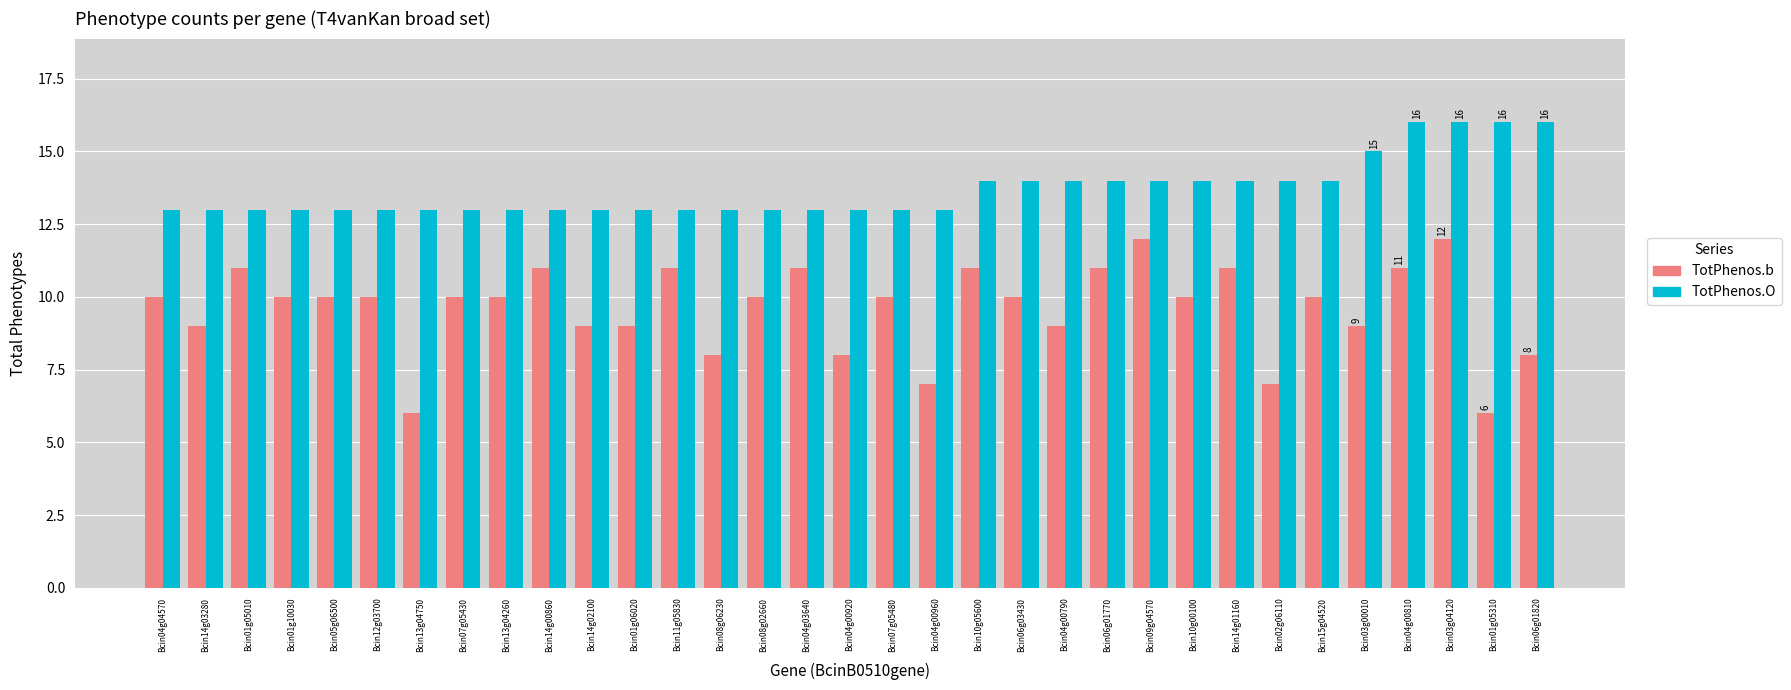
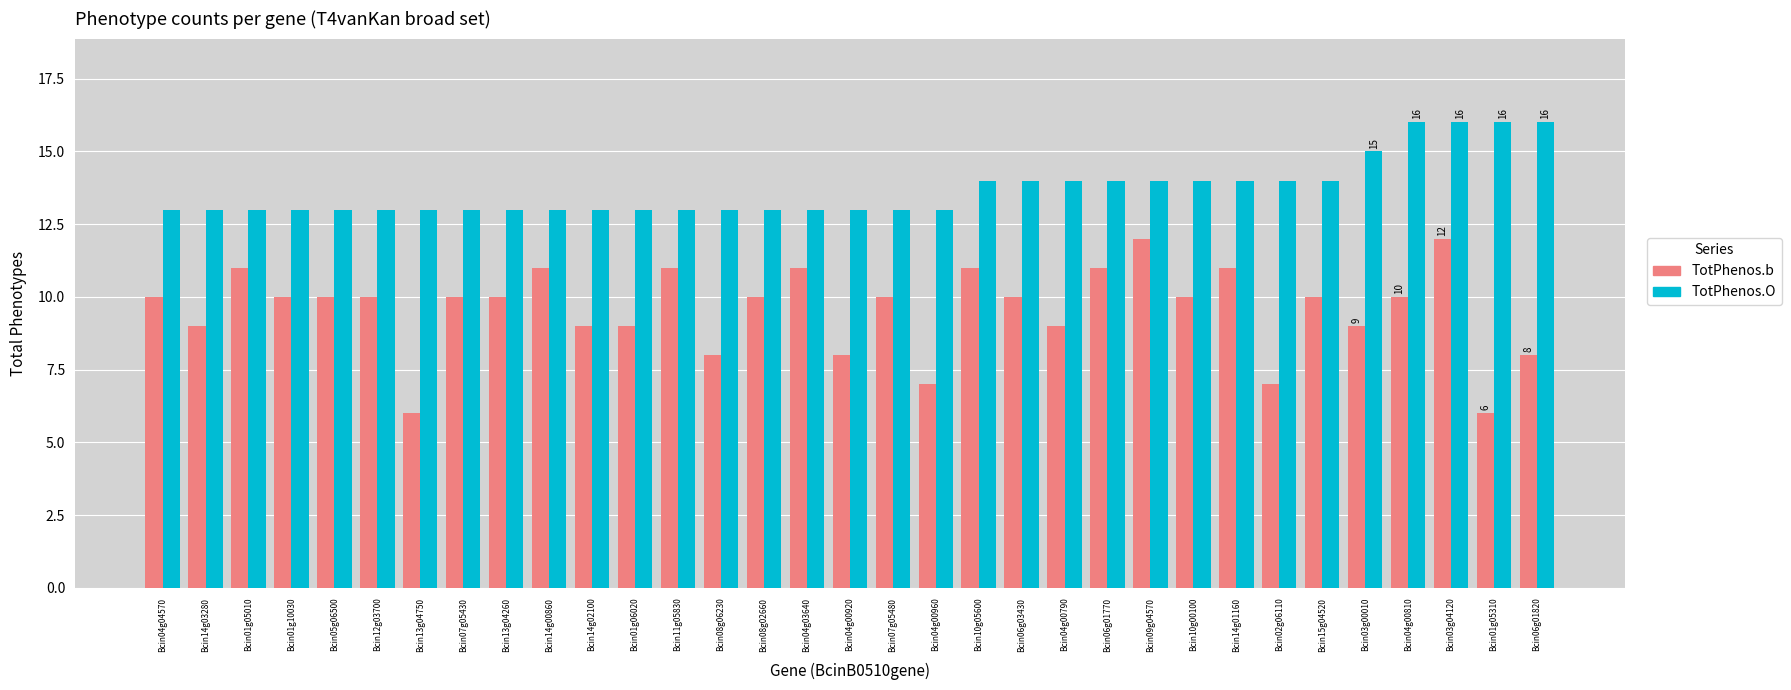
TotPhenos.b, Bcin04g00810: 11 -> 10
